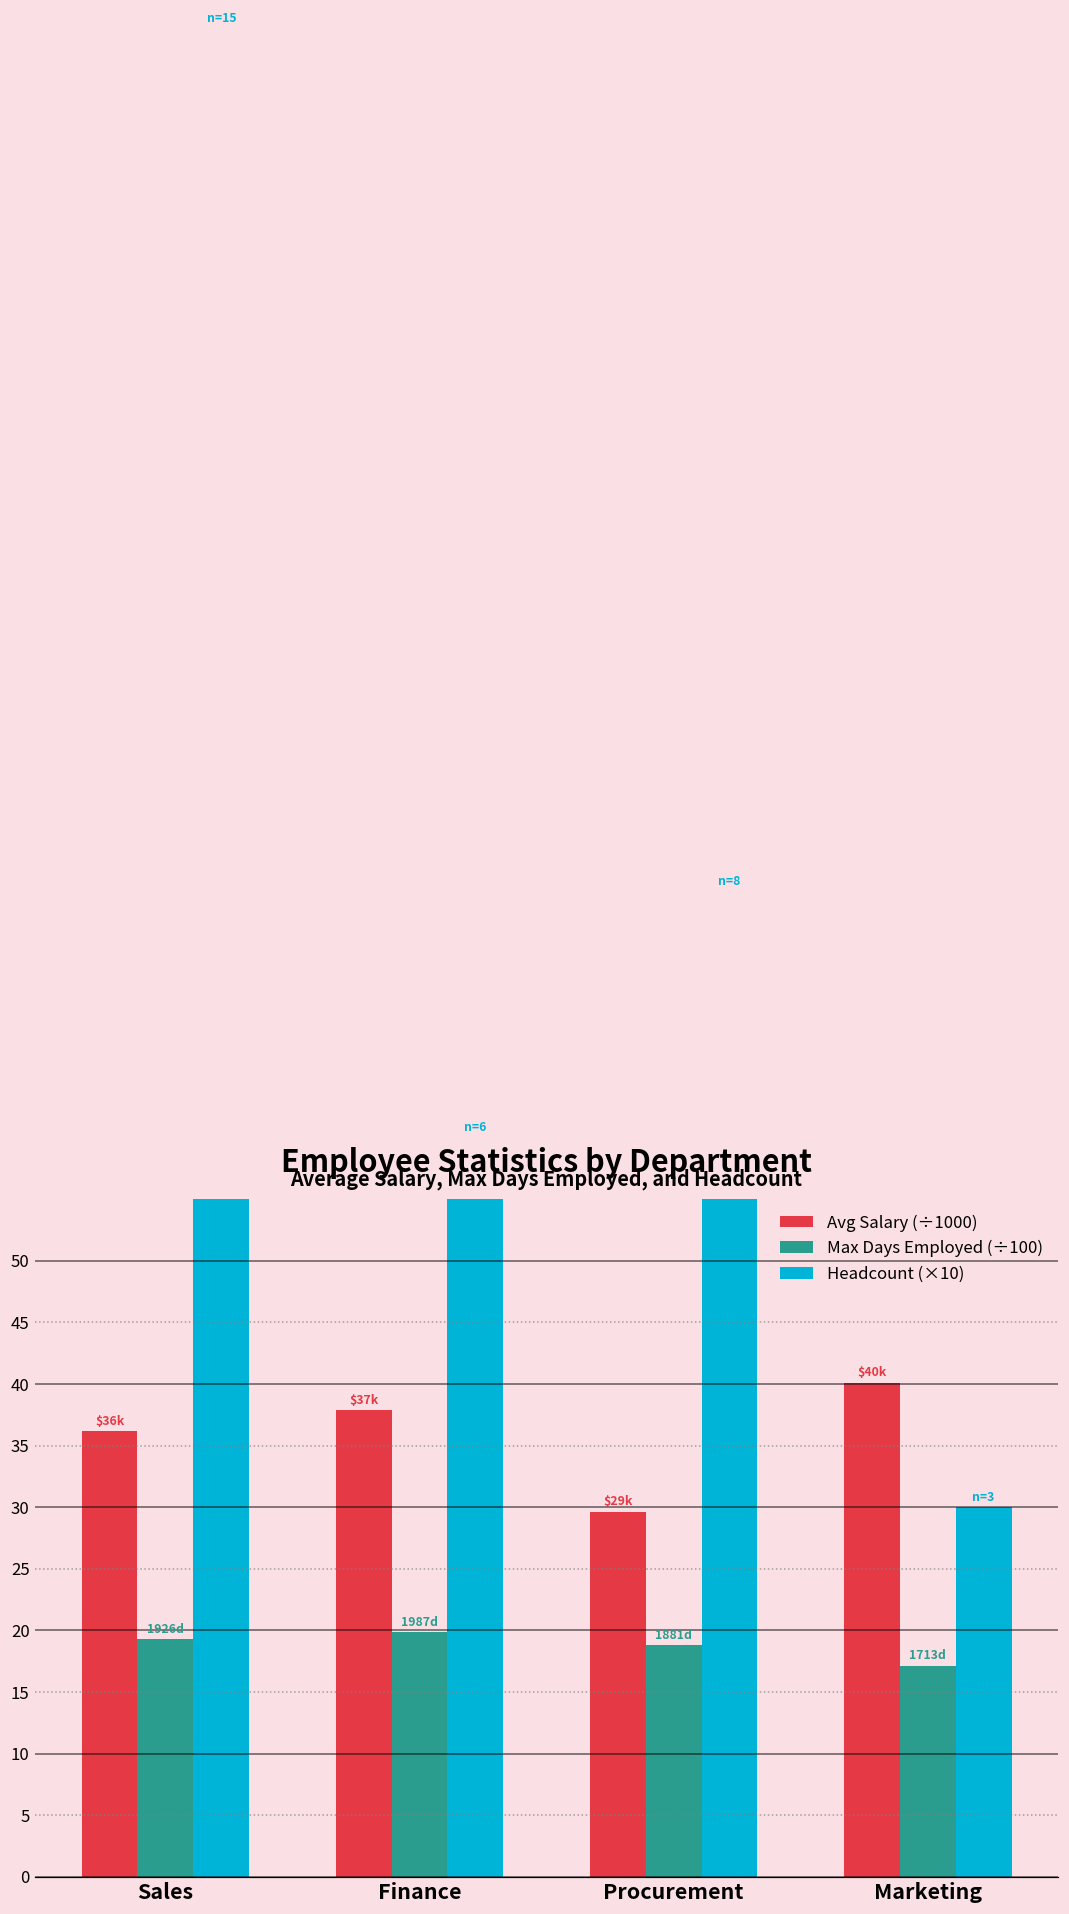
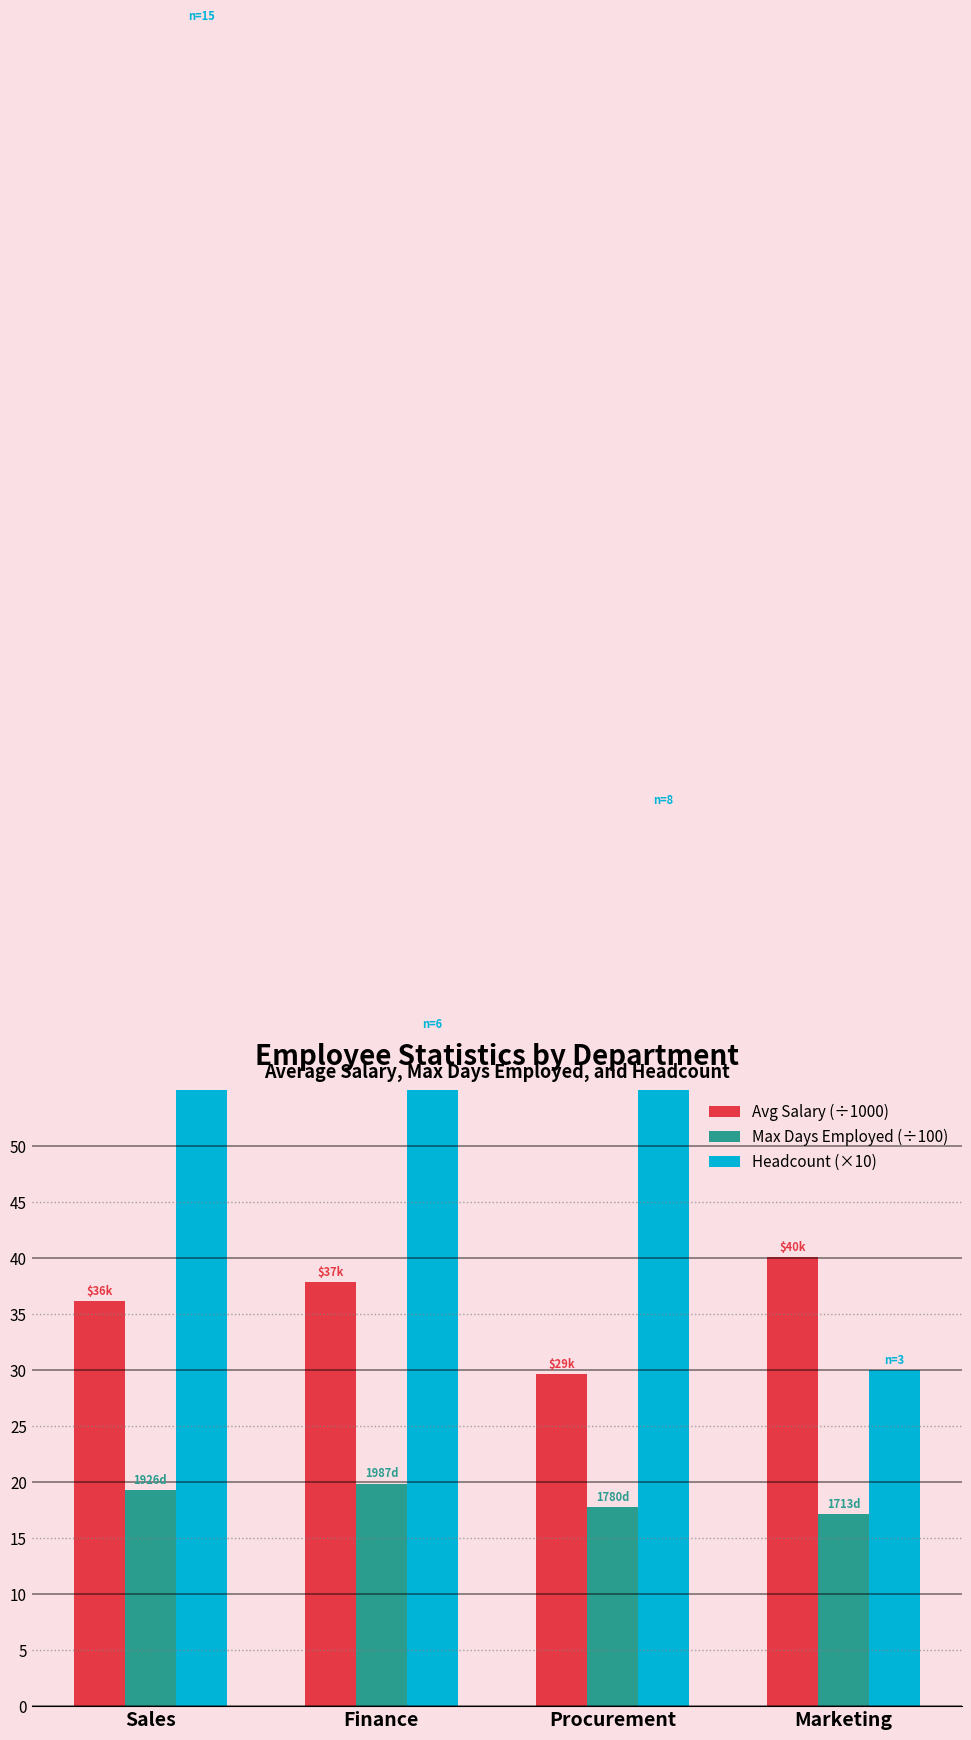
Max Days Employed (÷100), Procurement: 1881d -> 1780d
